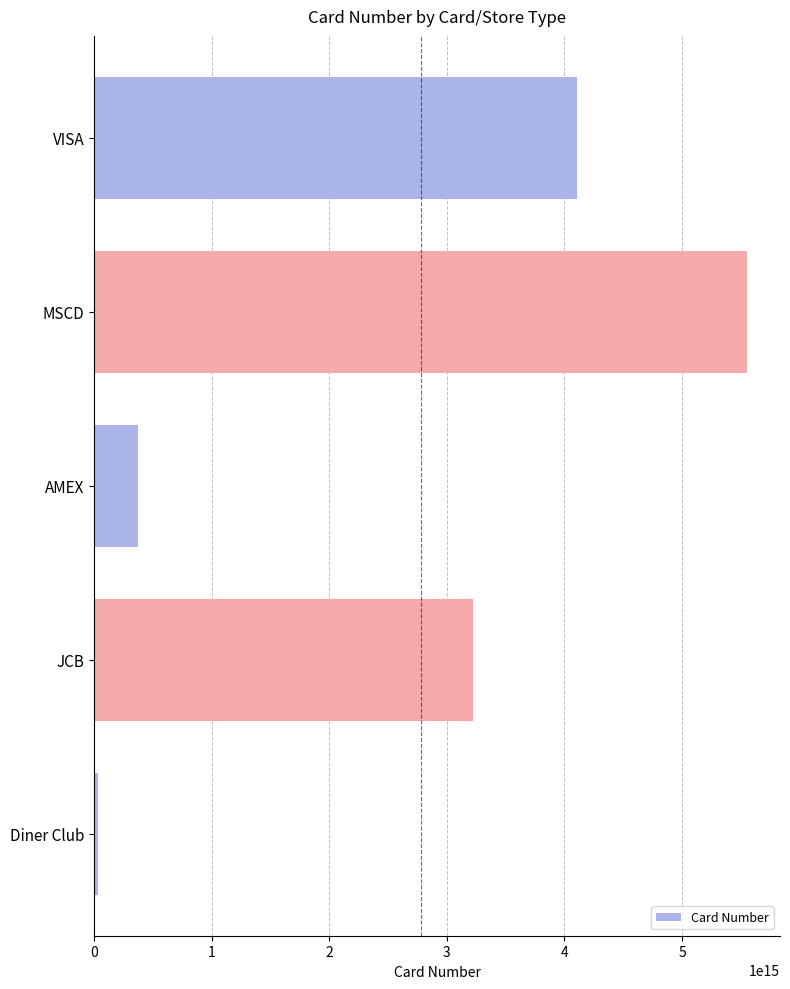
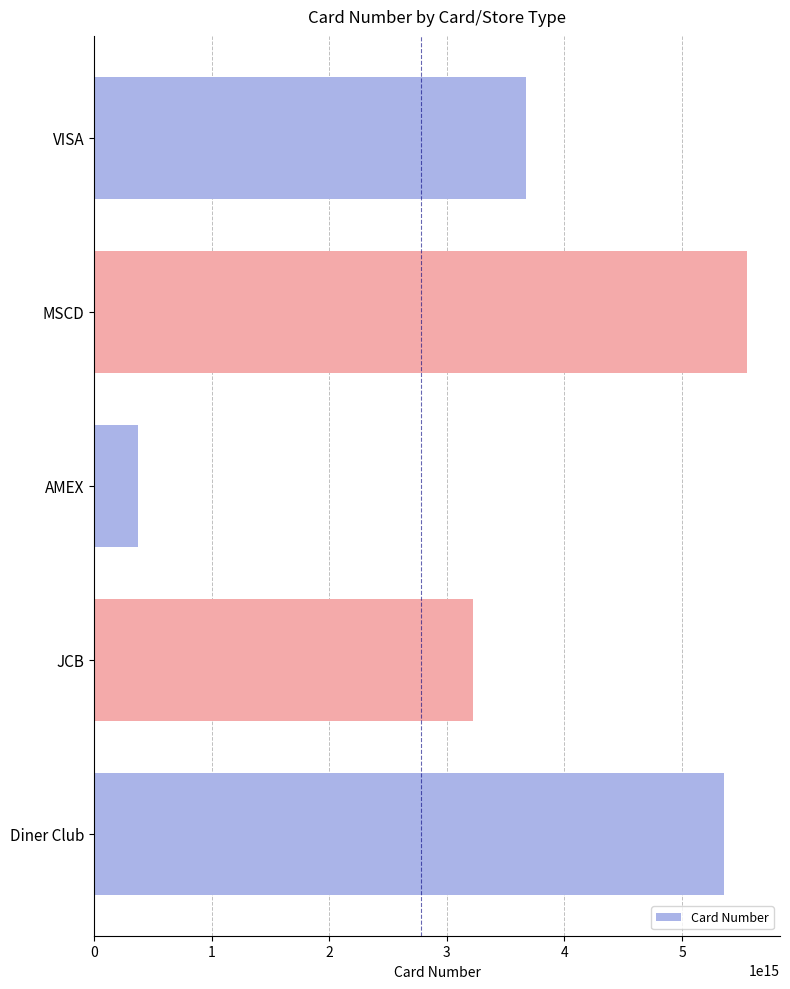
VISA: 4110000000000000 -> 3670000000000000
Diner Club: 40000000000000 -> 5360000000000000
